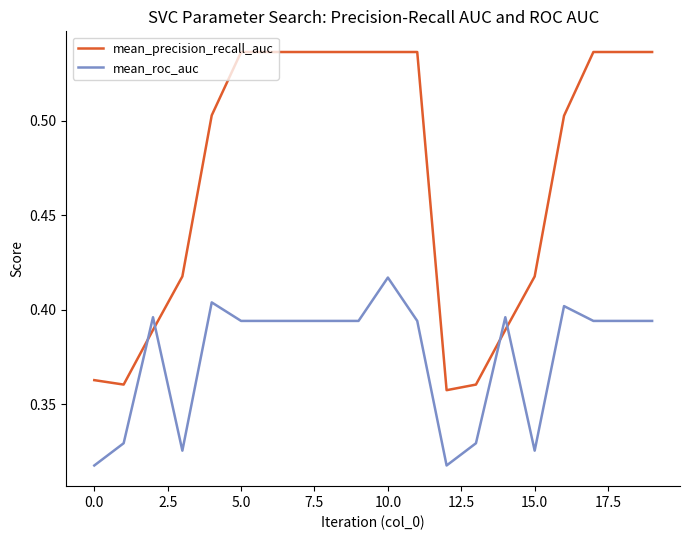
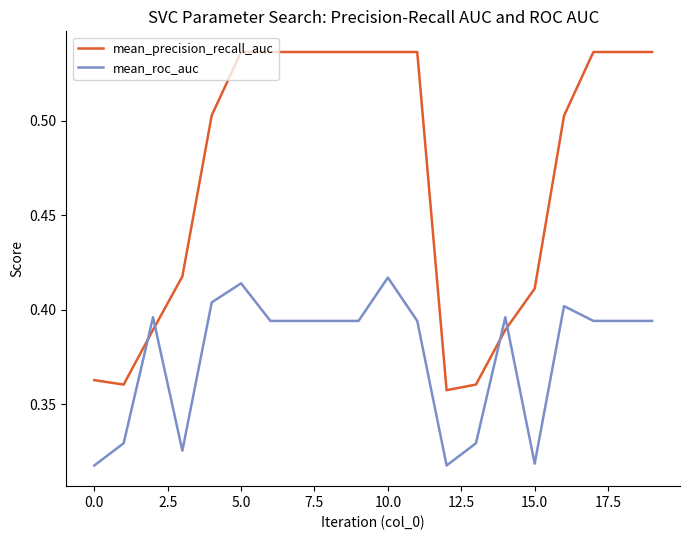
mean_roc_auc, 5.0: 0.394 -> 0.414
mean_precision_recall_auc, 15.0: 0.418 -> 0.411
mean_roc_auc, 15.0: 0.325 -> 0.319
